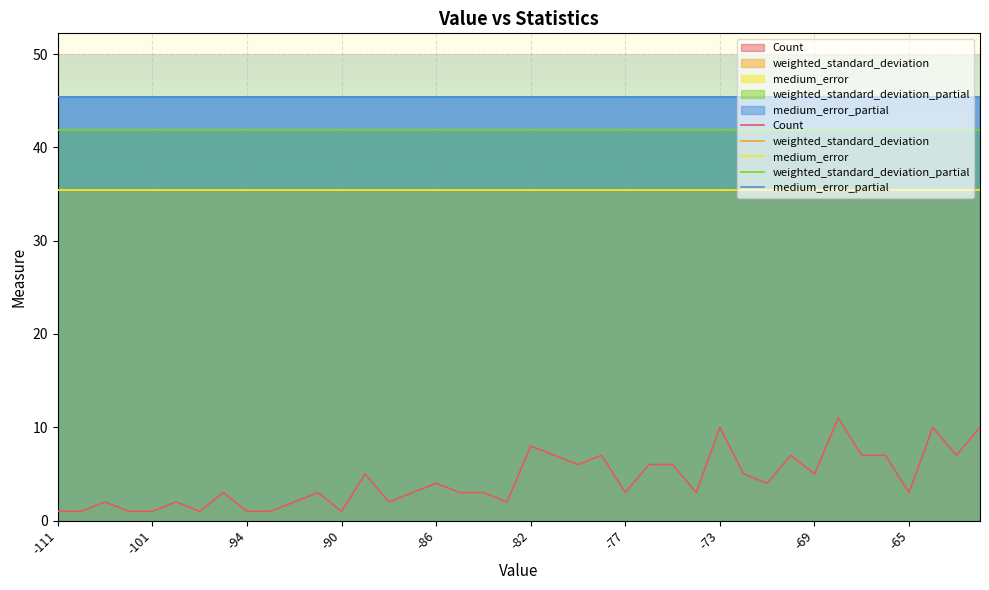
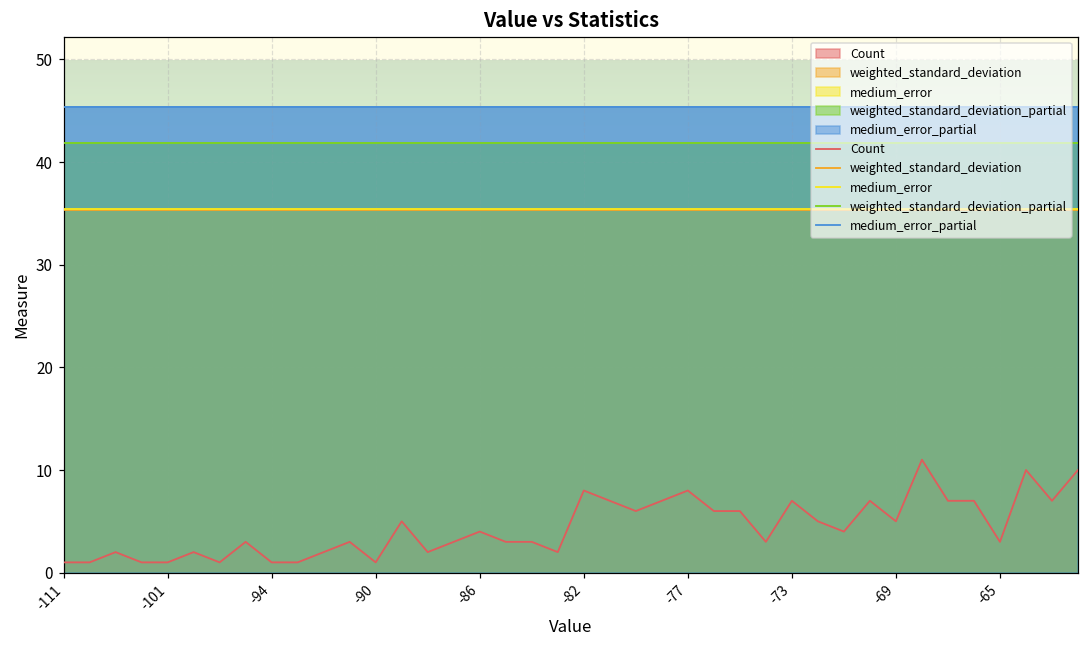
Count, -77: 3 -> 8
Count, -73: 10 -> 7
